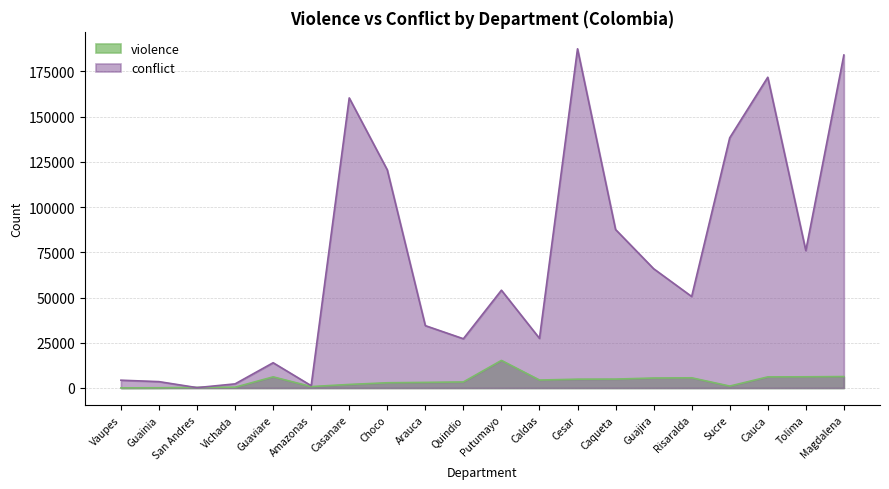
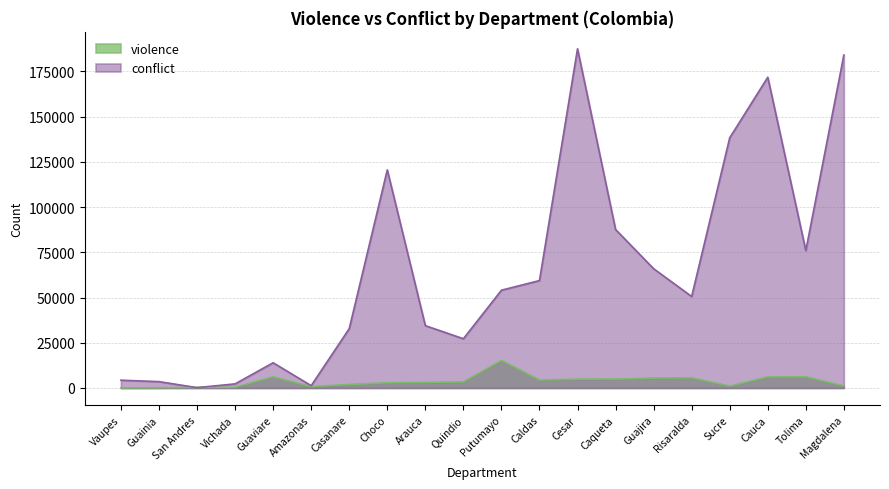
conflict, Casanare: 160000 -> 33000
conflict, Caldas: 27000 -> 59000
violence, Magdalena: 6000 -> 1000
